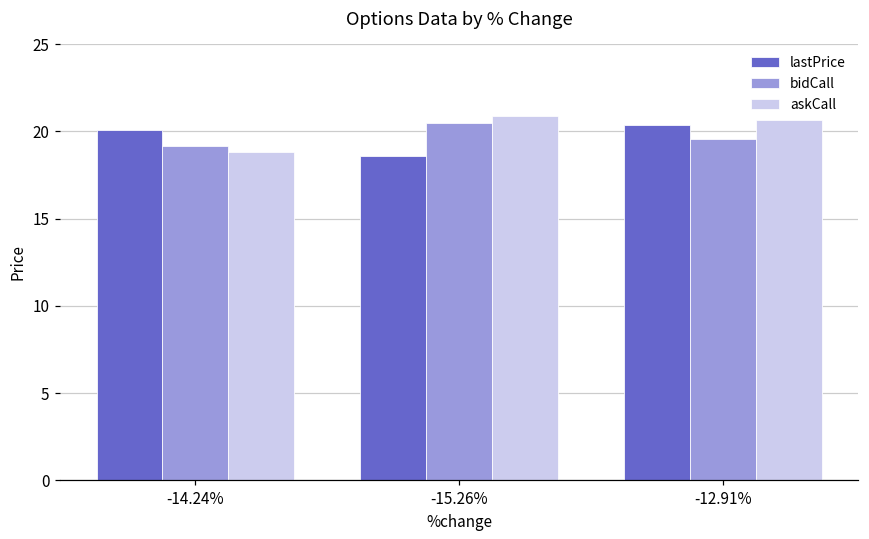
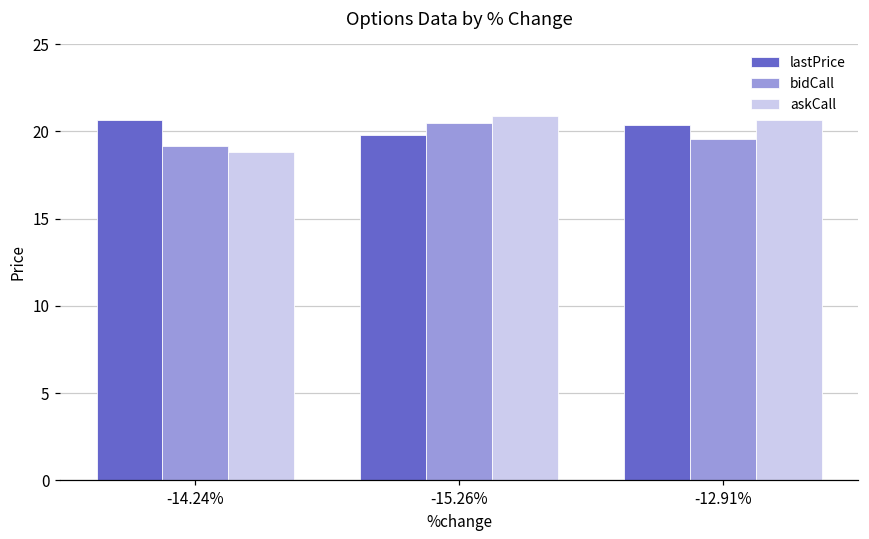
lastPrice, -14.24%: 20.1 -> 20.7
lastPrice, -15.26%: 18.6 -> 19.8
